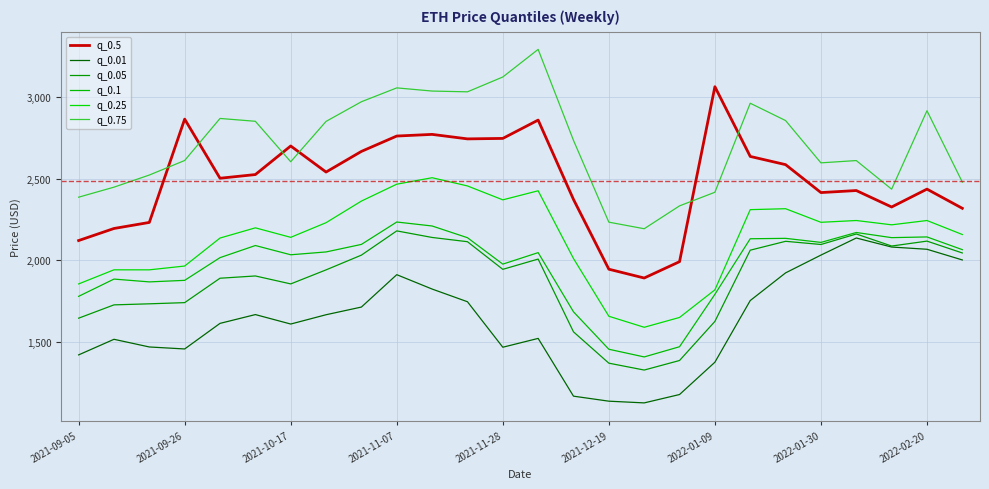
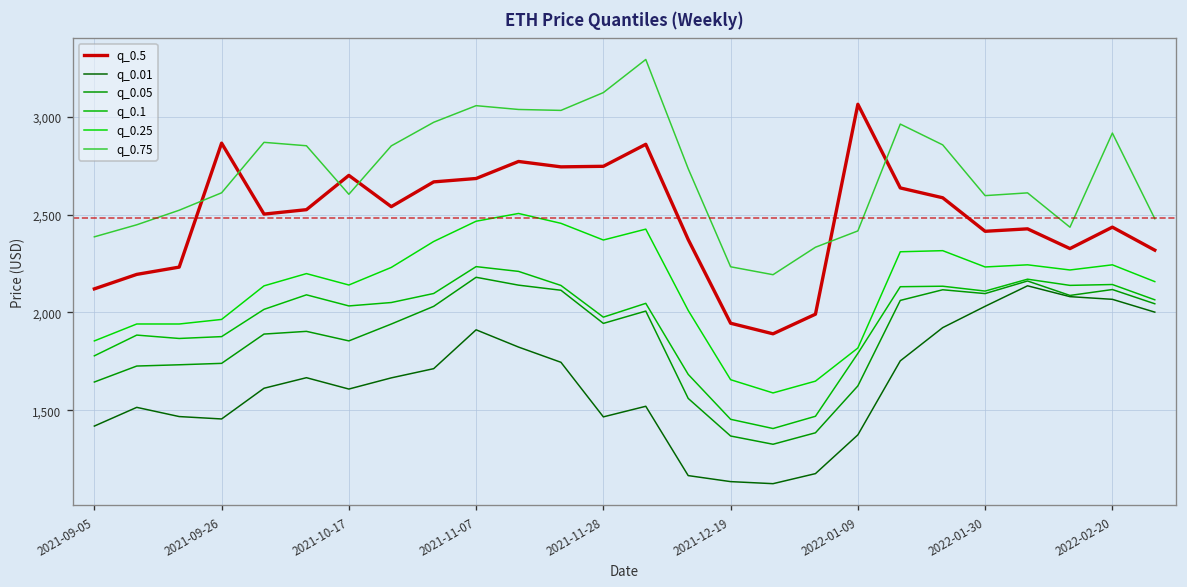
q_0.5, 2021-11-07: 2,760 -> 2,680
